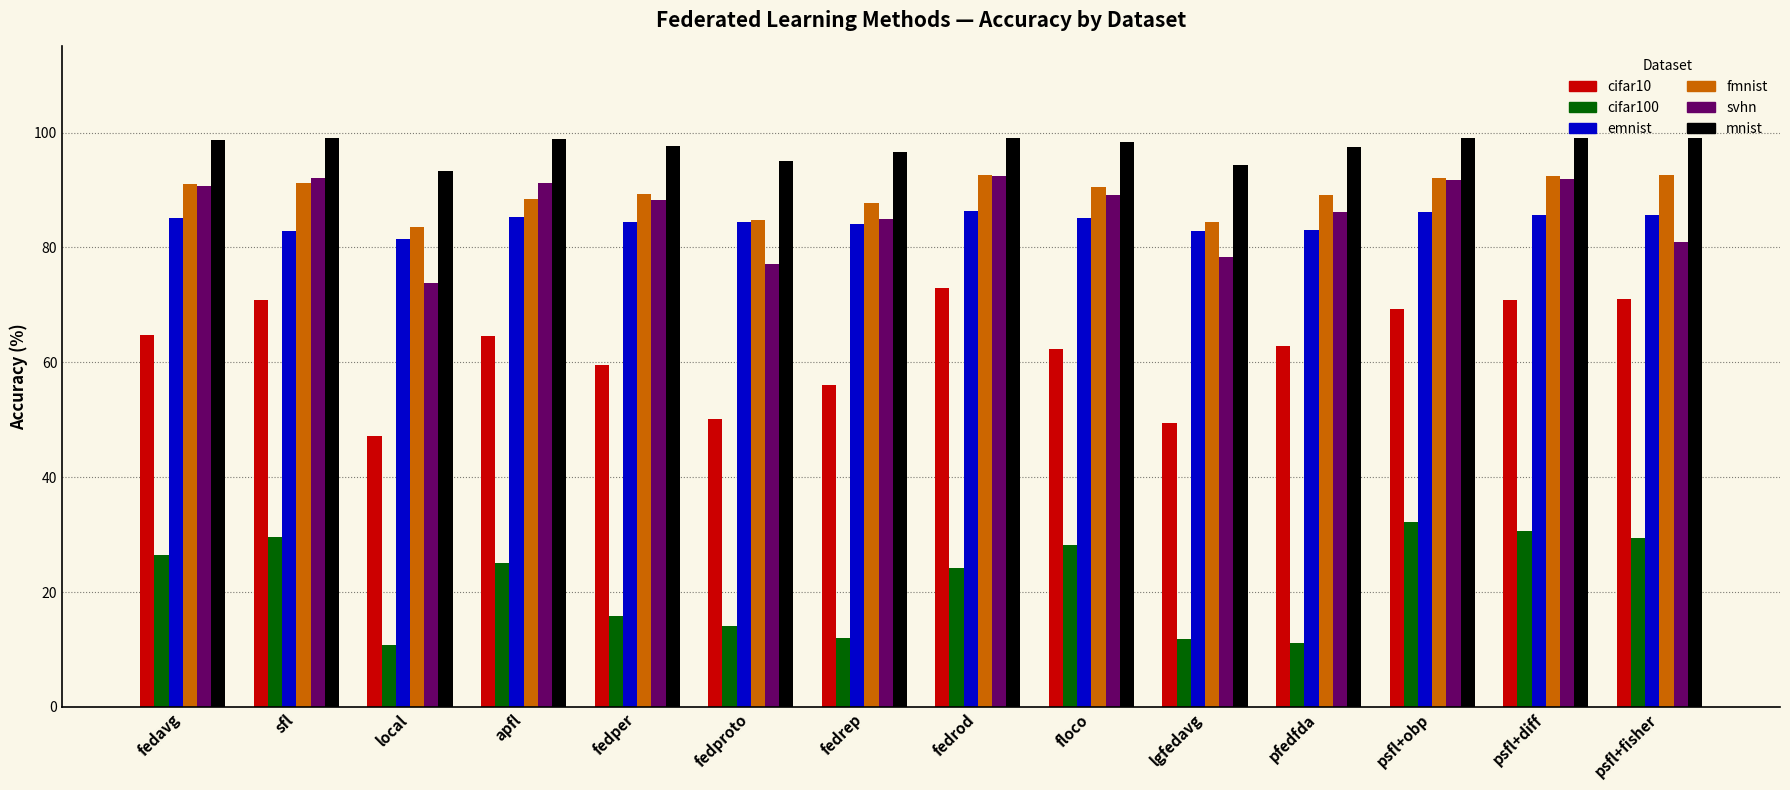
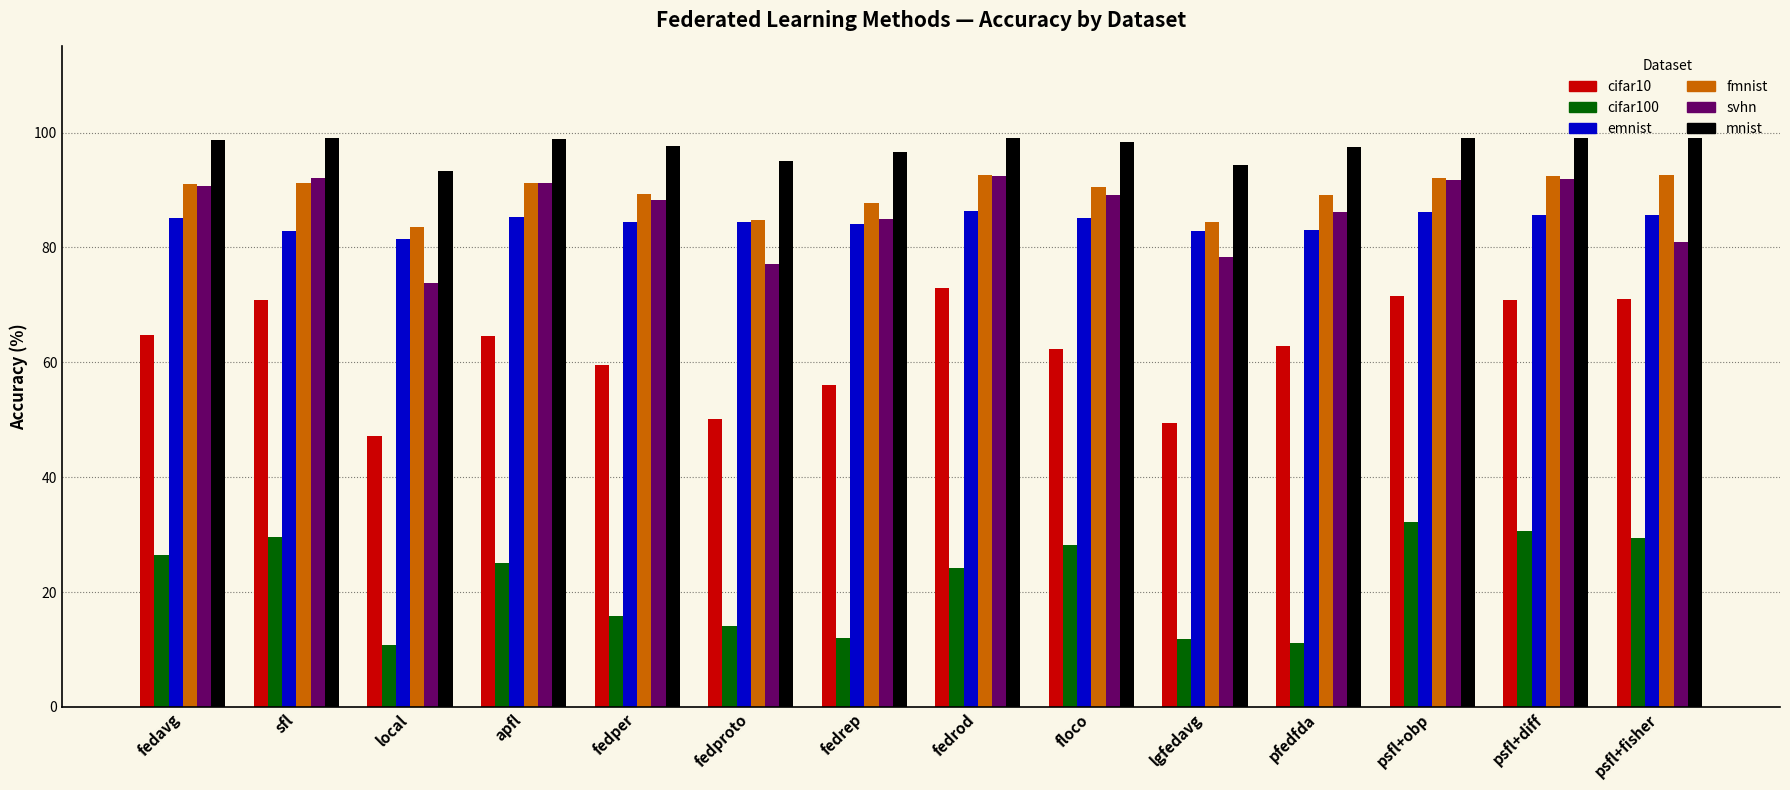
fmnist, apfl: 88 -> 91
cifar10, psfl+obp: 69 -> 72
